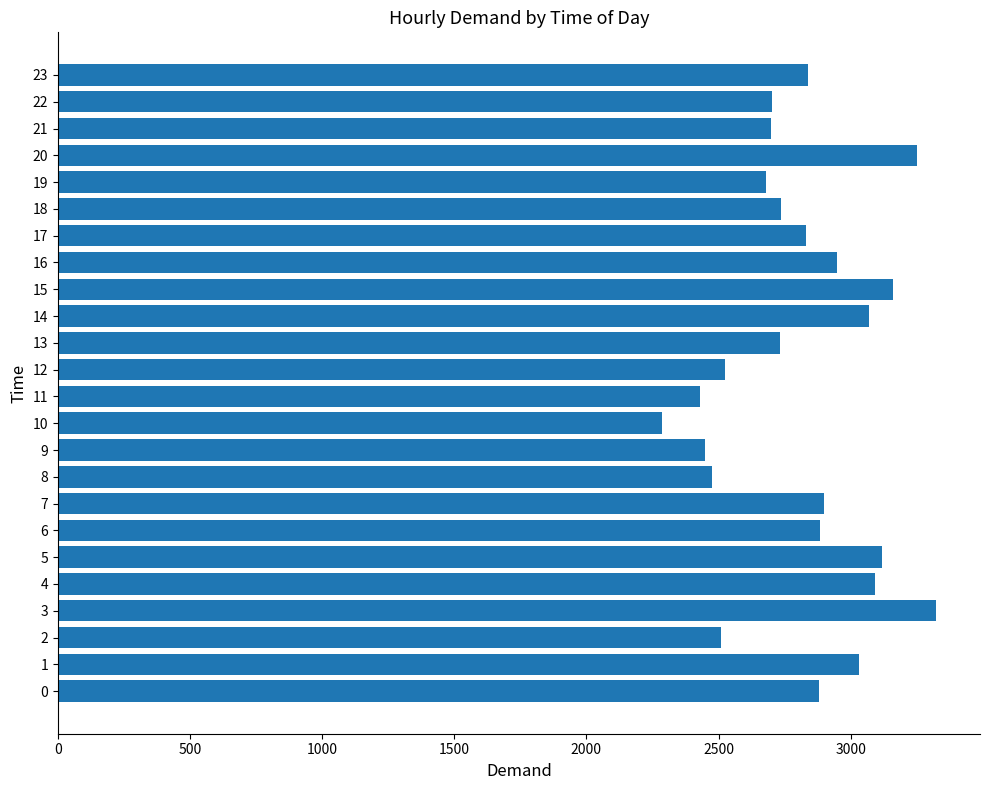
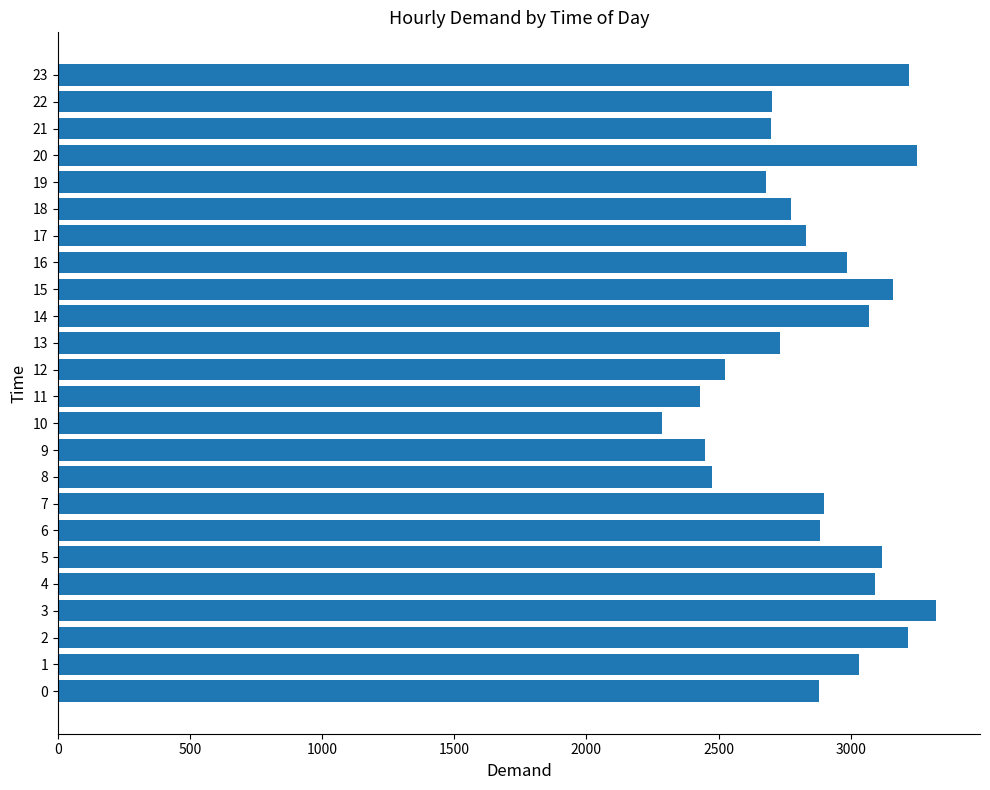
23: 2840 -> 3220
18: 2740 -> 2770
16: 2950 -> 2990
2: 2510 -> 3220
